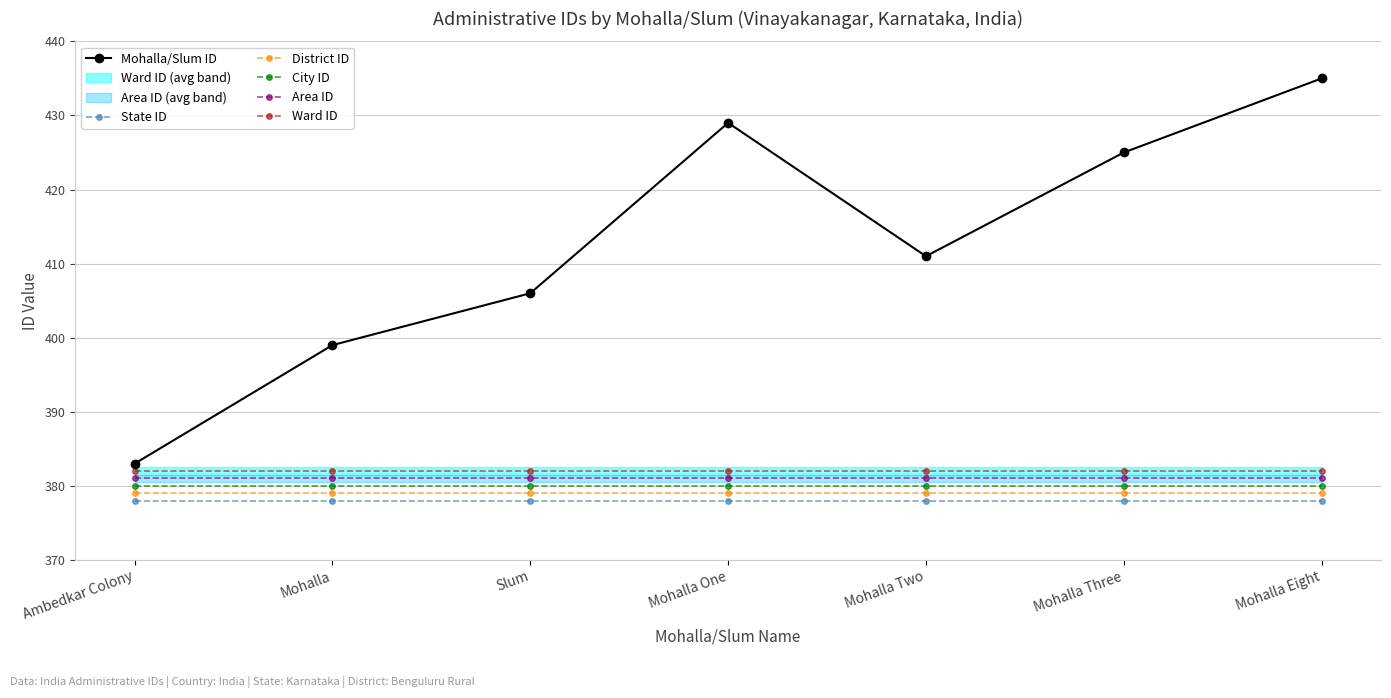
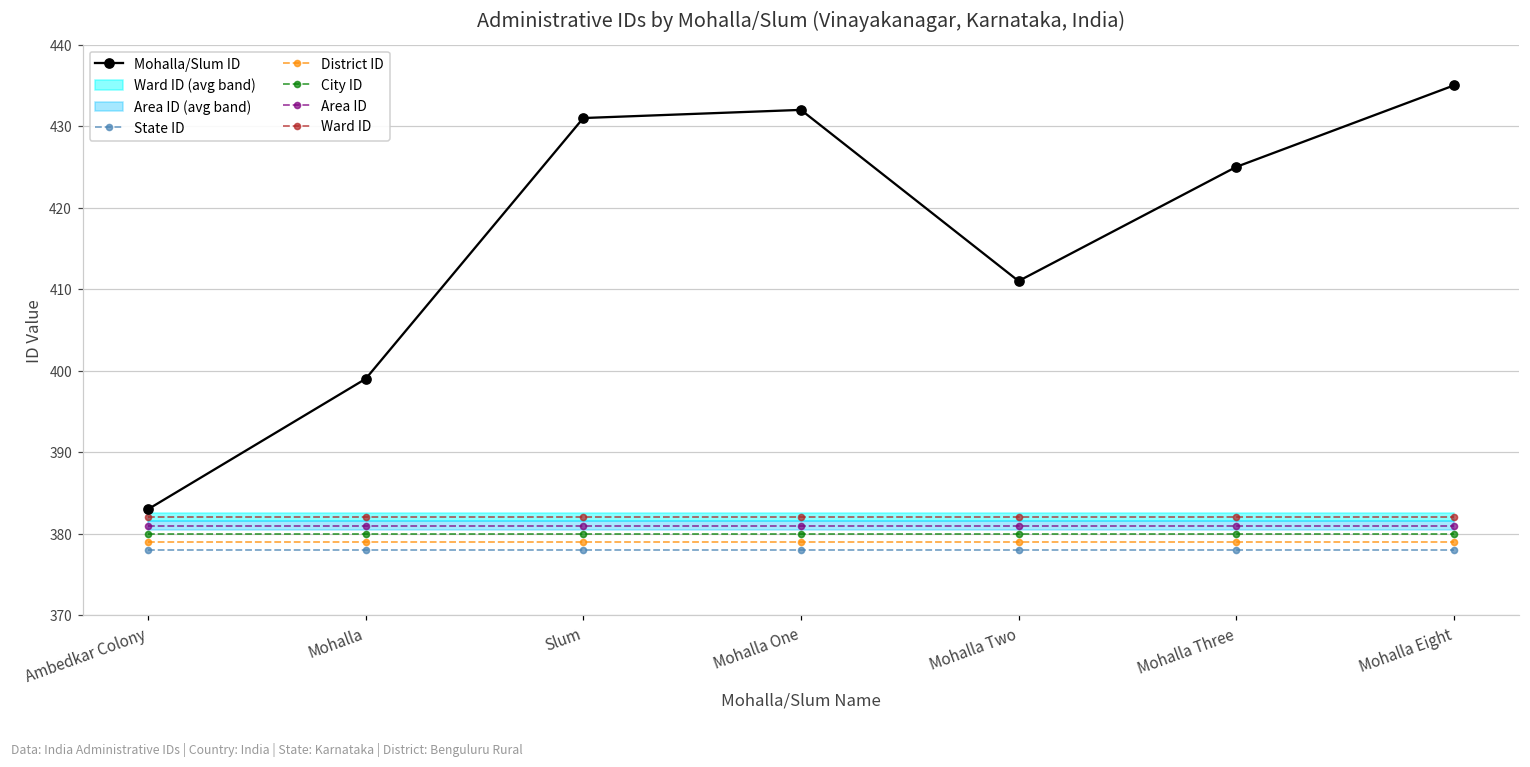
Mohalla/Slum ID, Slum: 406 -> 431
Mohalla/Slum ID, Mohalla One: 429 -> 432
